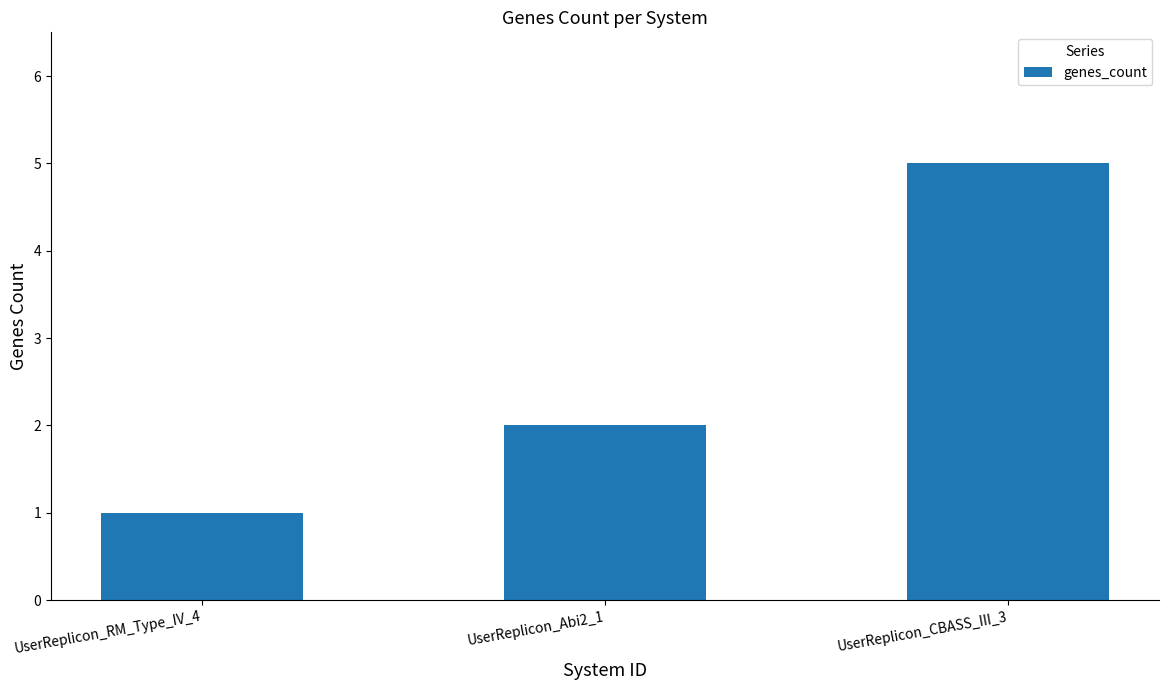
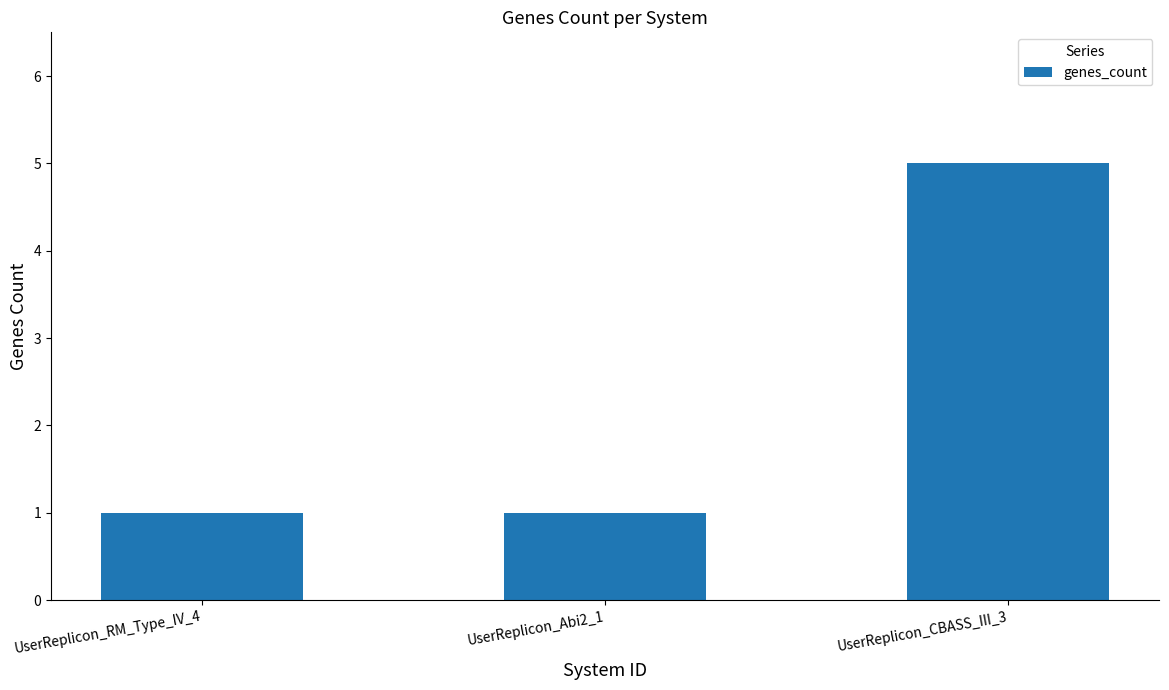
UserReplicon_Abi2_1: 2 -> 1
